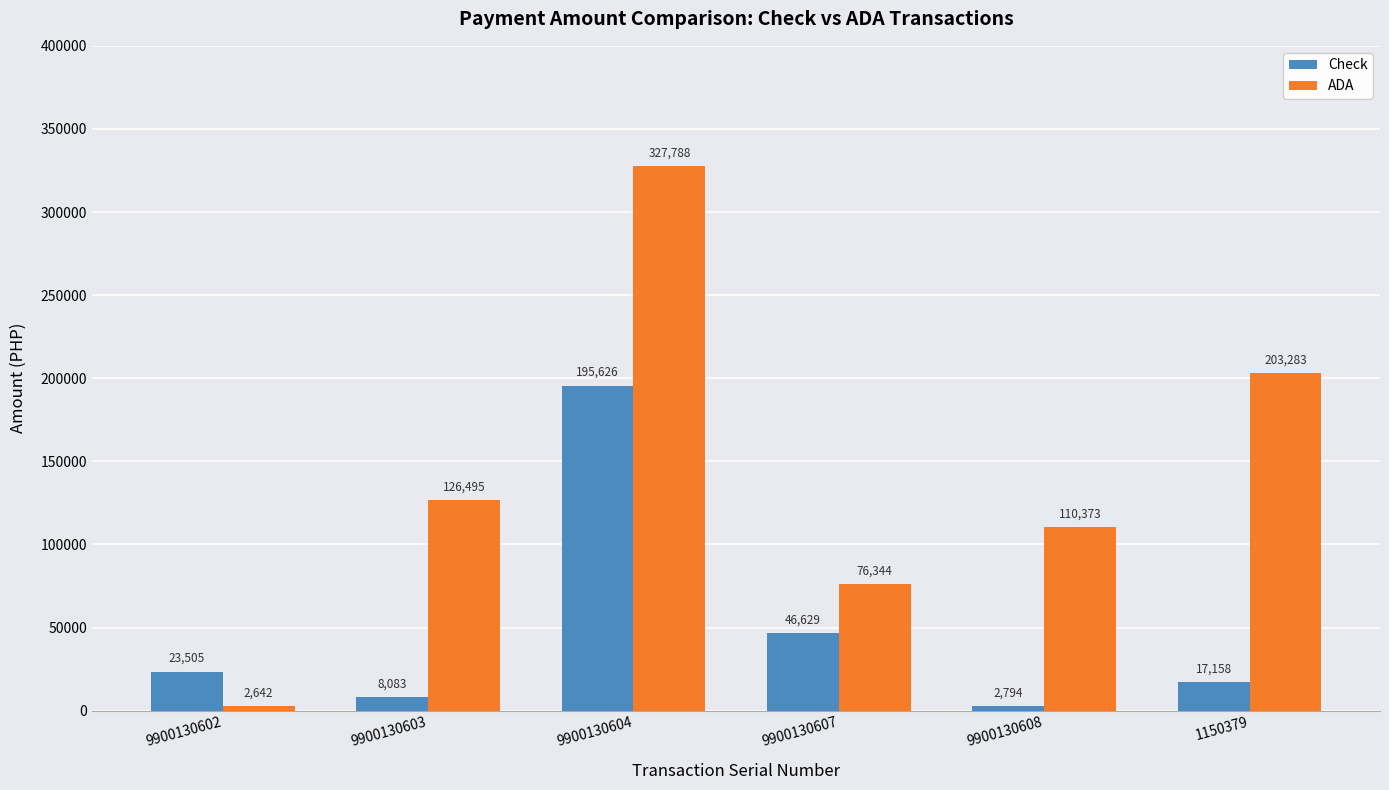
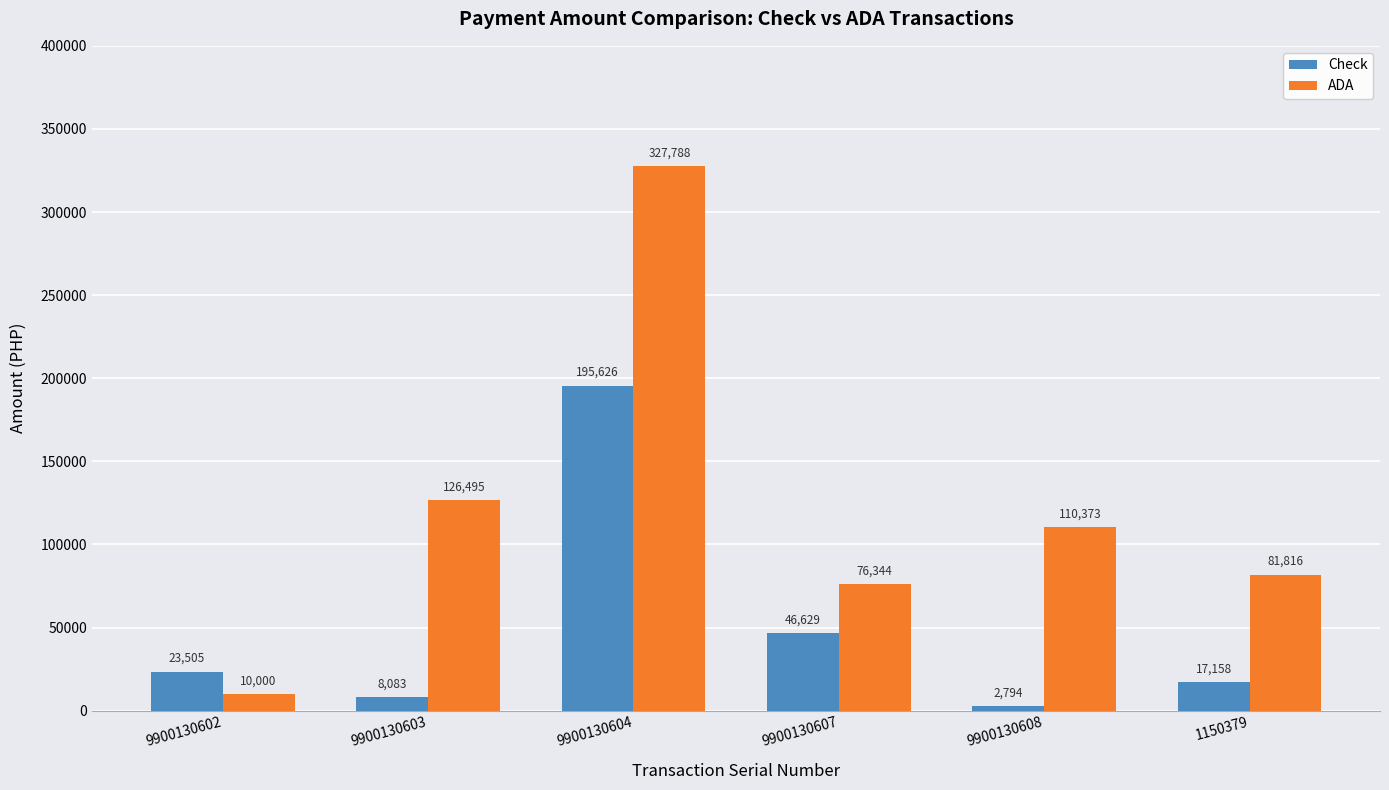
ADA, 9900130602: 2,642 -> 10,000
ADA, 1150379: 203,283 -> 81,816
